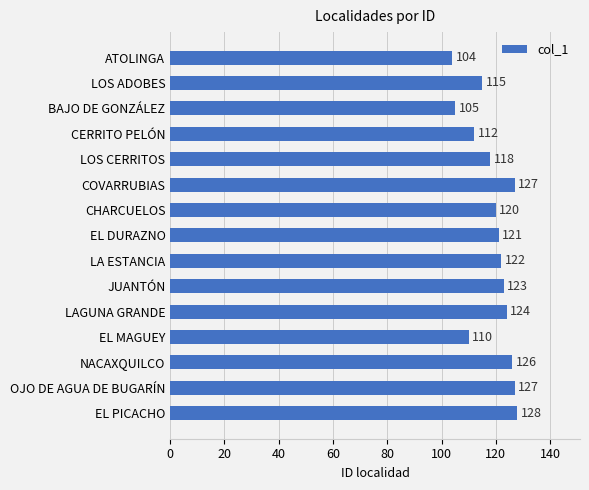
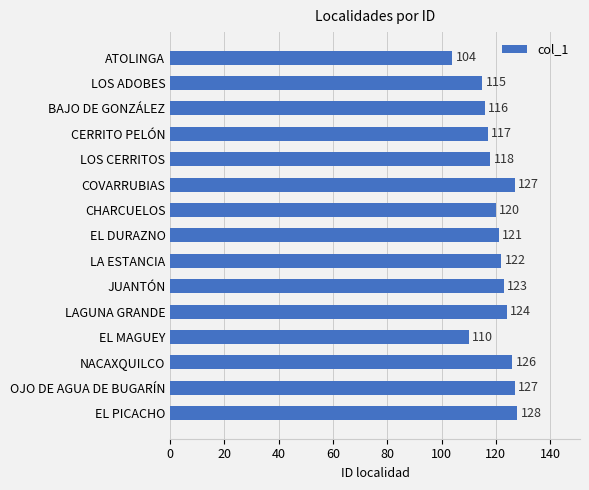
BAJO DE GONZÁLEZ: 105 -> 116
CERRITO PELÓN: 112 -> 117
